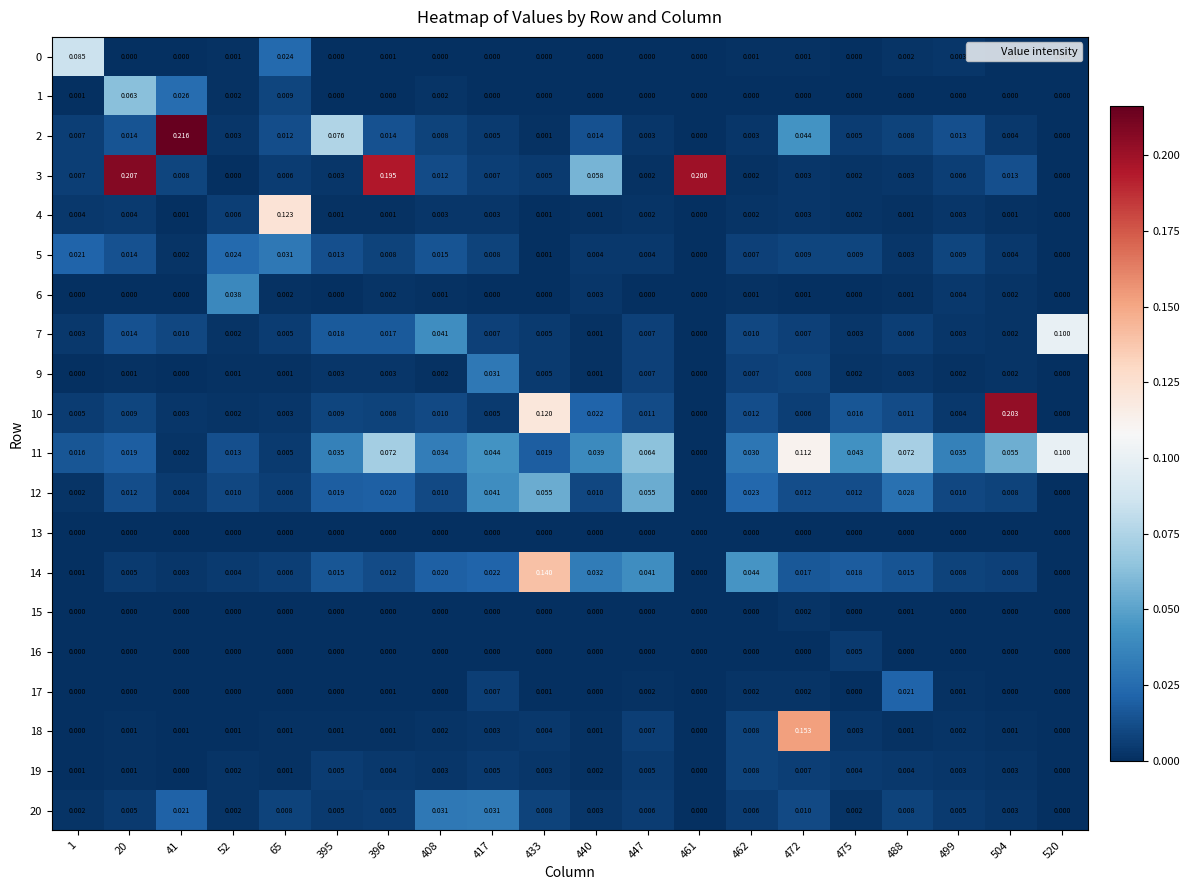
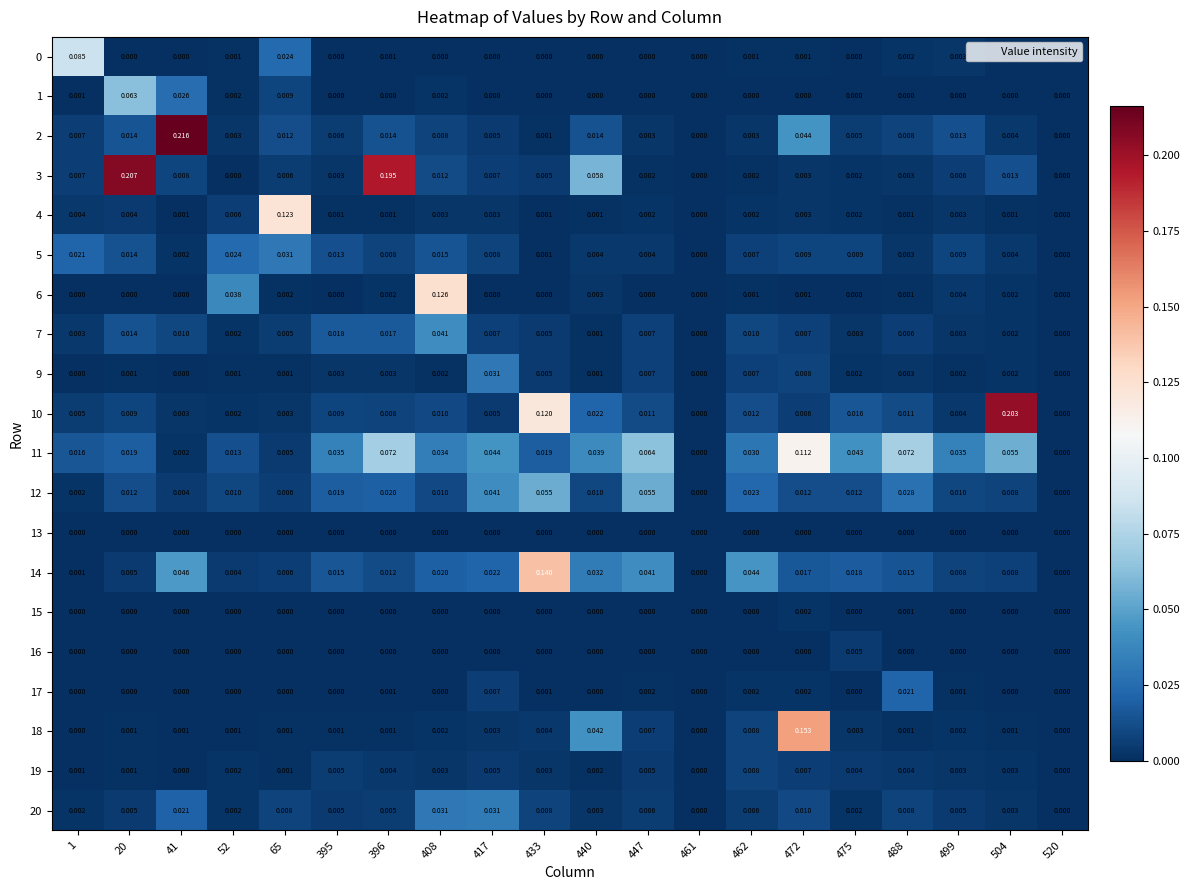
2, 395: 0.076 -> 0.006
3, 461: 0.200 -> 0.000
6, 408: 0.001 -> 0.126
7, 520: 0.100 -> 0.000
11, 520: 0.100 -> 0.000
14, 41: 0.003 -> 0.046
18, 440: 0.001 -> 0.042
